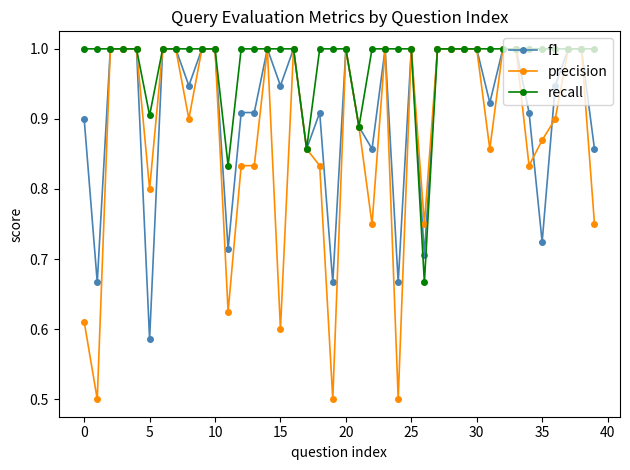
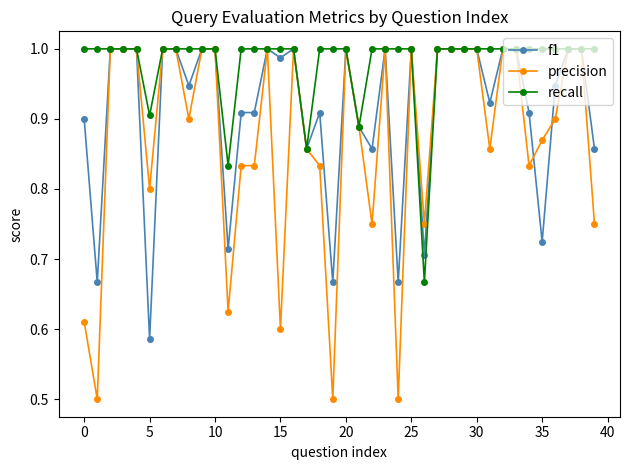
f1, 15: 0.95 -> 0.99
